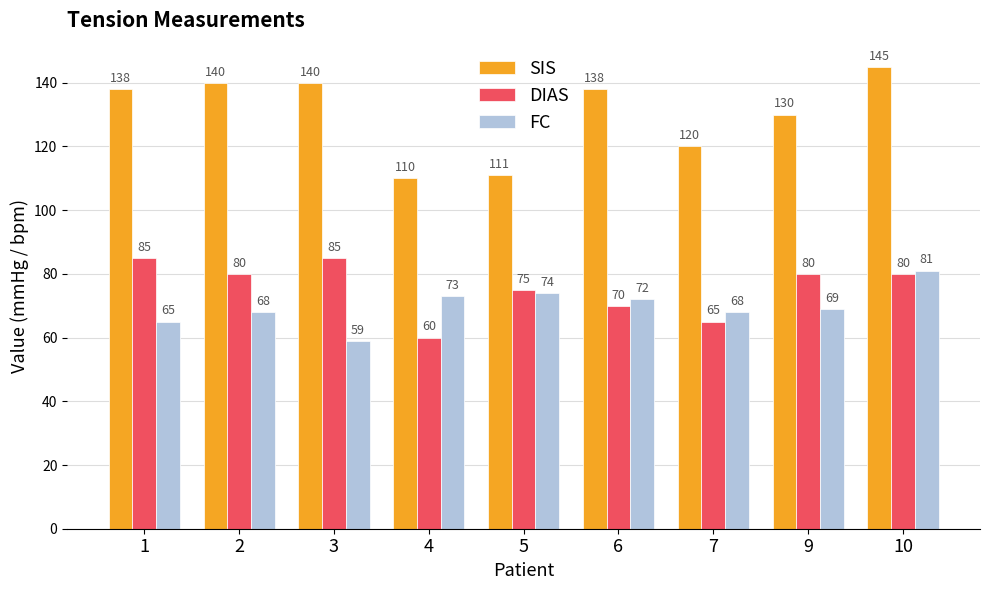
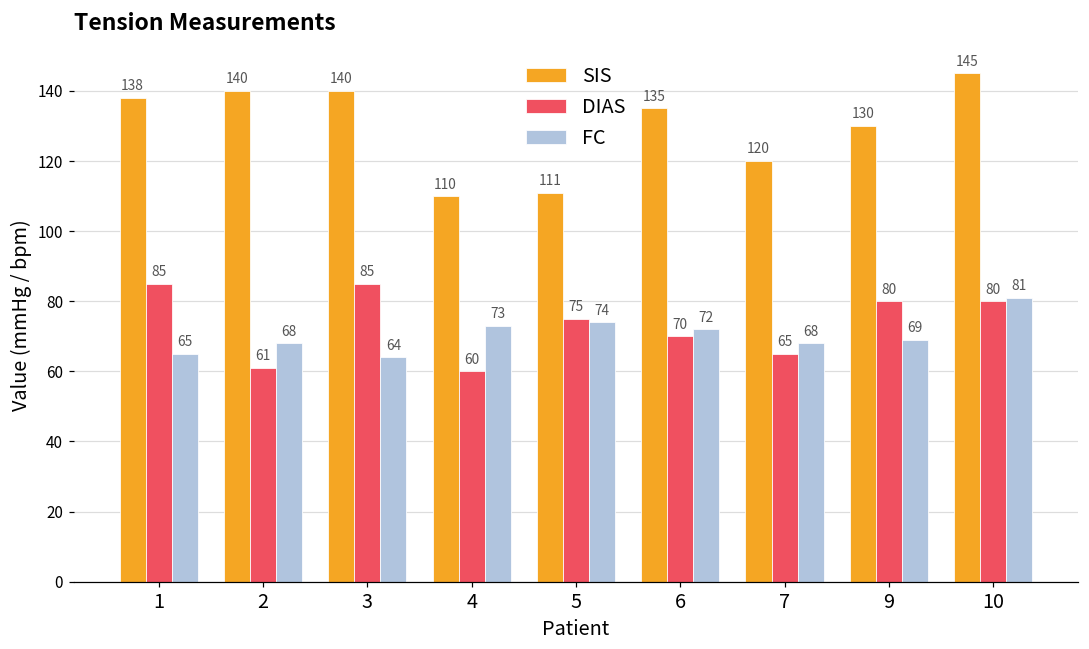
DIAS, 2: 80 -> 61
FC, 3: 59 -> 64
SIS, 6: 138 -> 135
